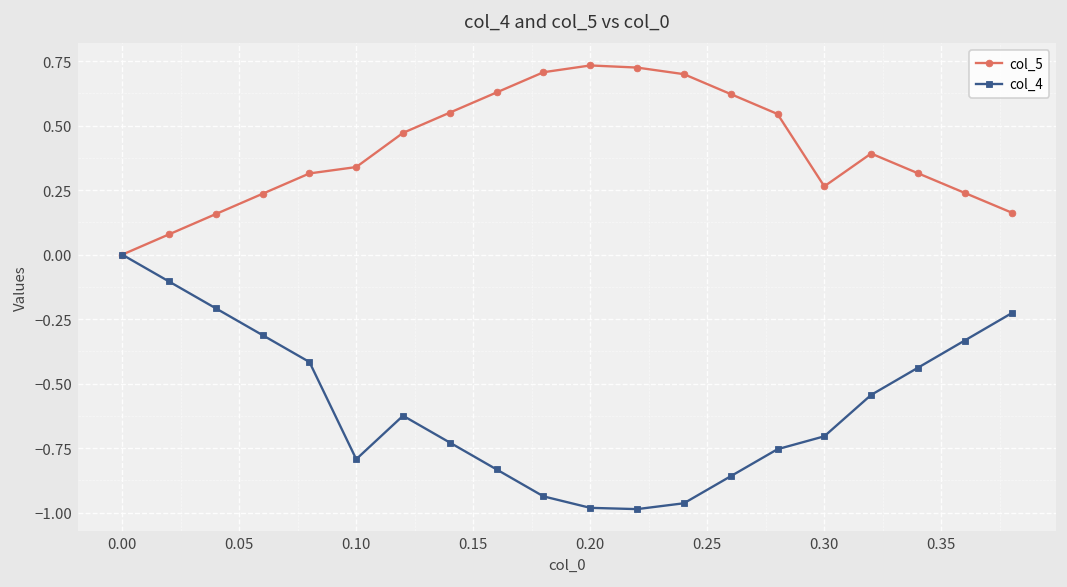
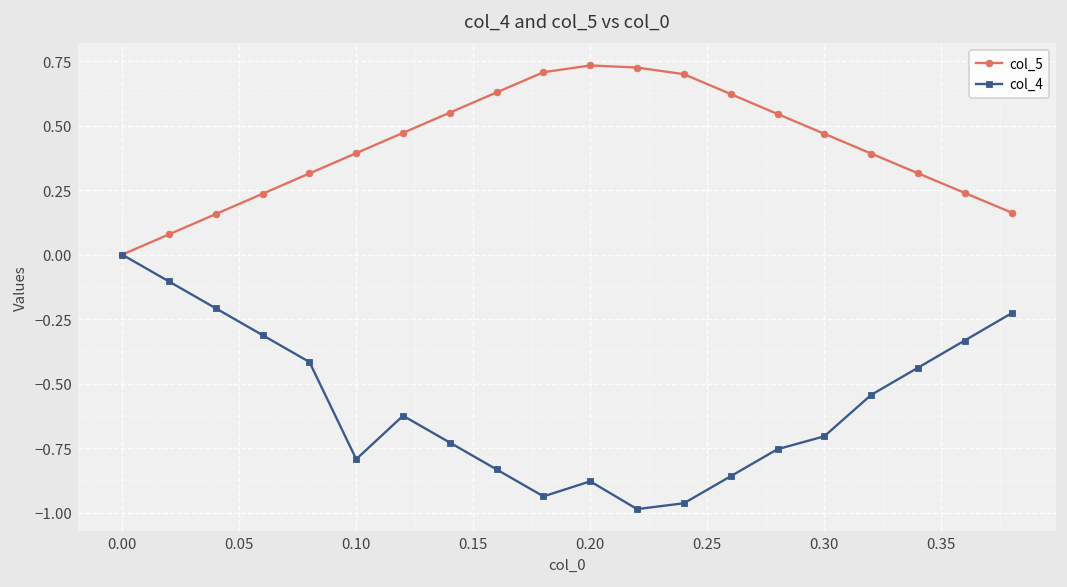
col_5, 0.10: 0.34 -> 0.39
col_4, 0.20: -0.98 -> -0.88
col_5, 0.30: 0.26 -> 0.47
